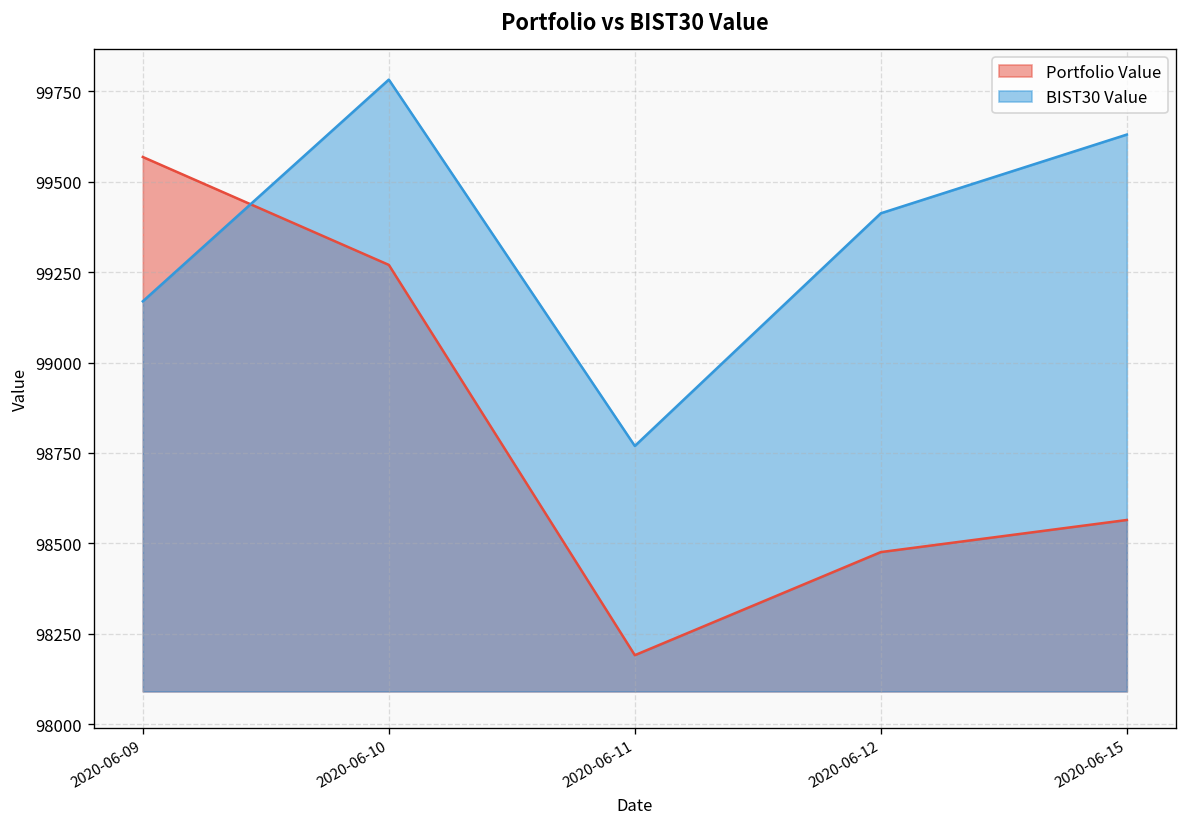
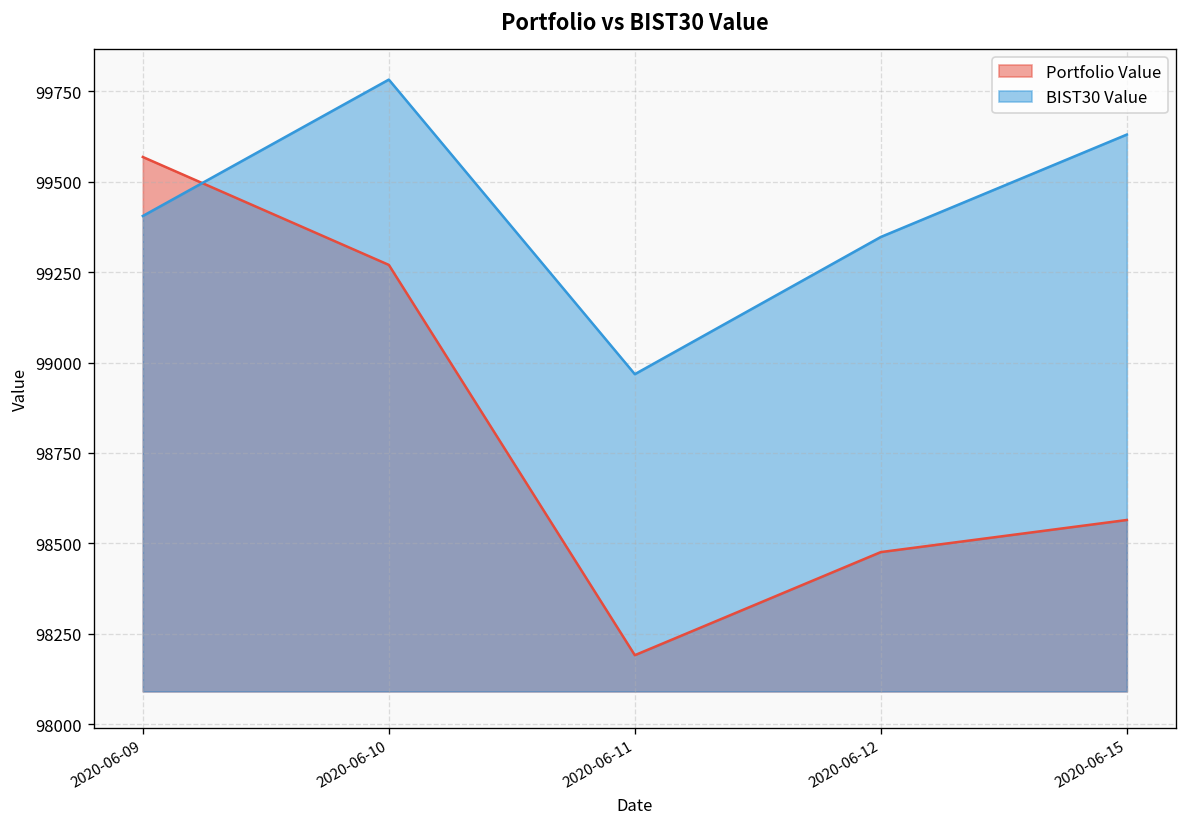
BIST30 Value, 2020-06-09: 99170 -> 99410
BIST30 Value, 2020-06-11: 98770 -> 98970
BIST30 Value, 2020-06-12: 99410 -> 99350
